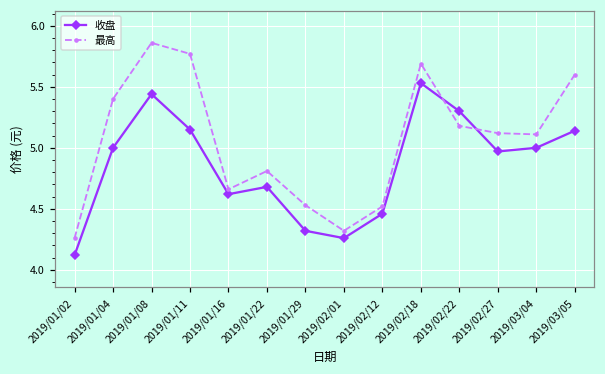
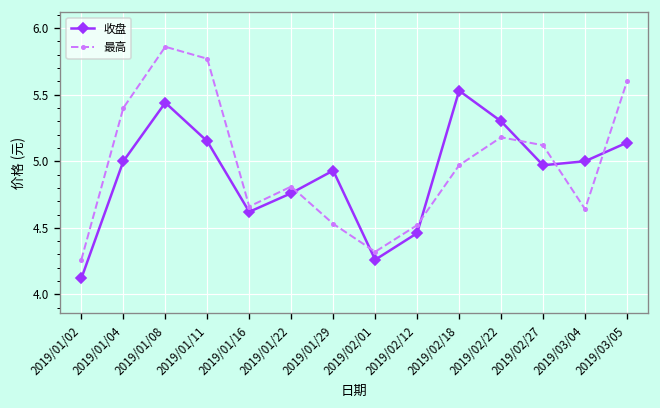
收盘, 2019/01/22: 4.68 -> 4.76
收盘, 2019/01/29: 4.32 -> 4.93
最高, 2019/02/18: 5.69 -> 4.97
最高, 2019/03/04: 5.11 -> 4.64
